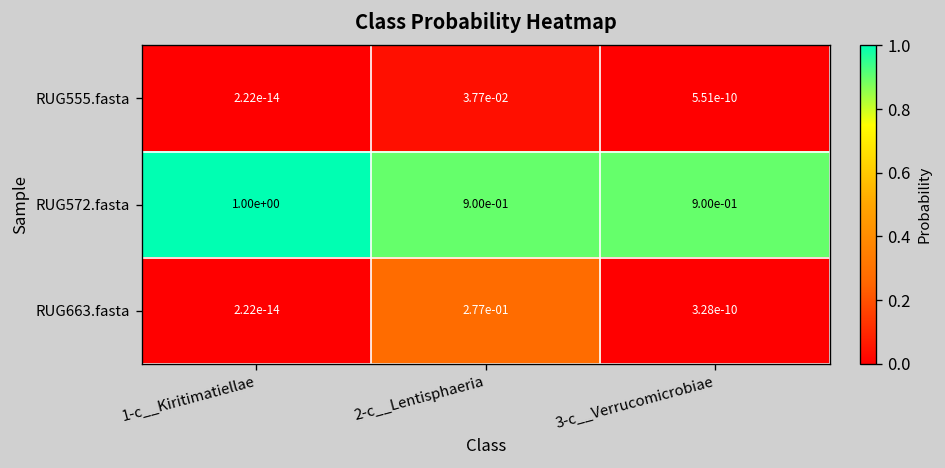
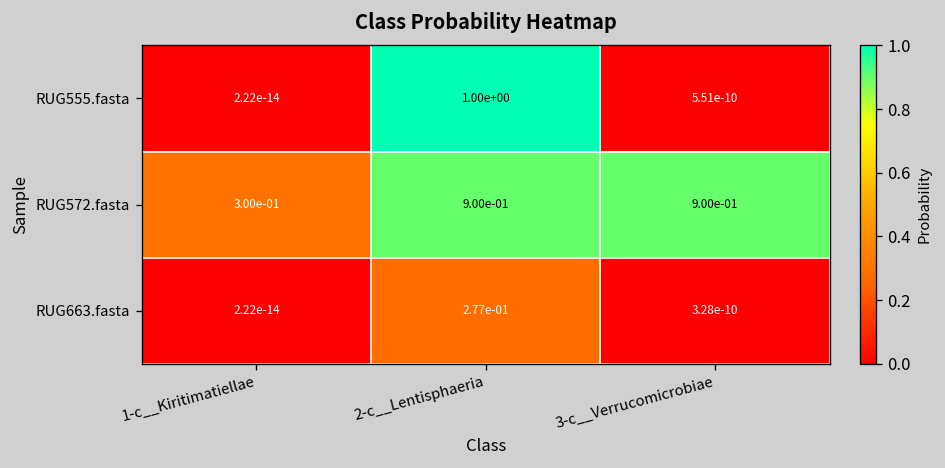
RUG555.fasta, 2-c__Lentisphaeria: 3.77e-02 -> 1.00e+00
RUG572.fasta, 1-c__Kiritimatiellae: 1.00e+00 -> 3.00e-01
